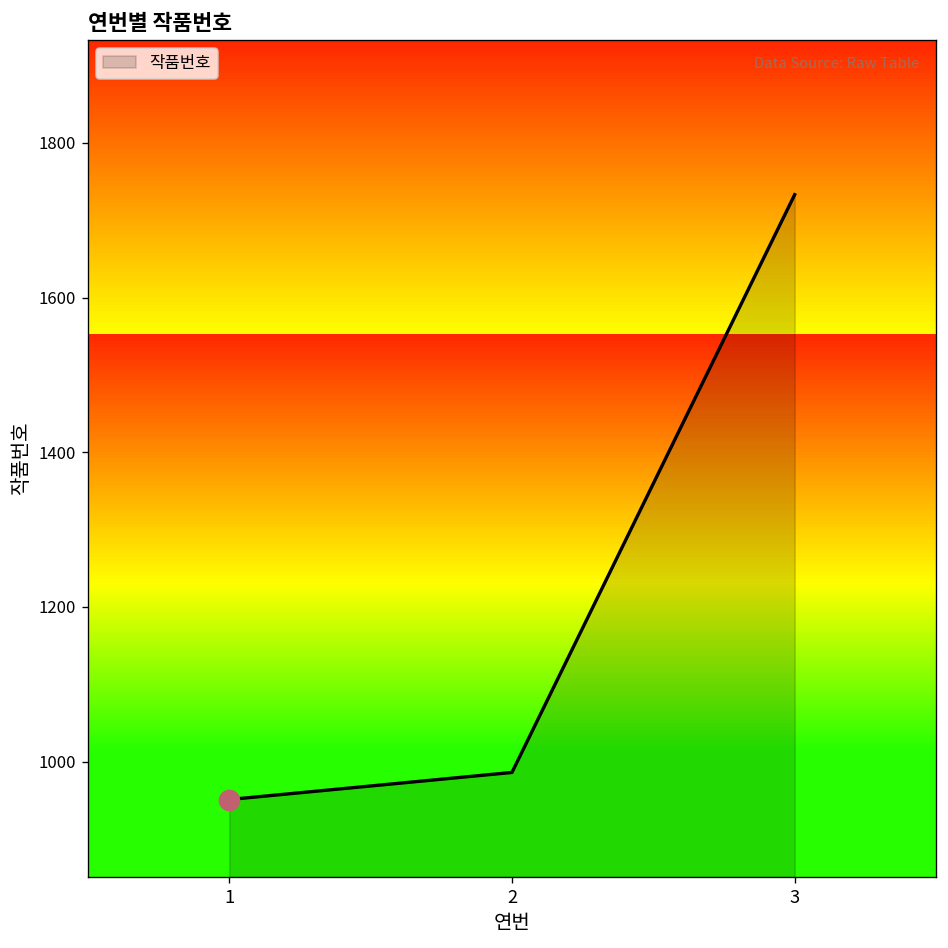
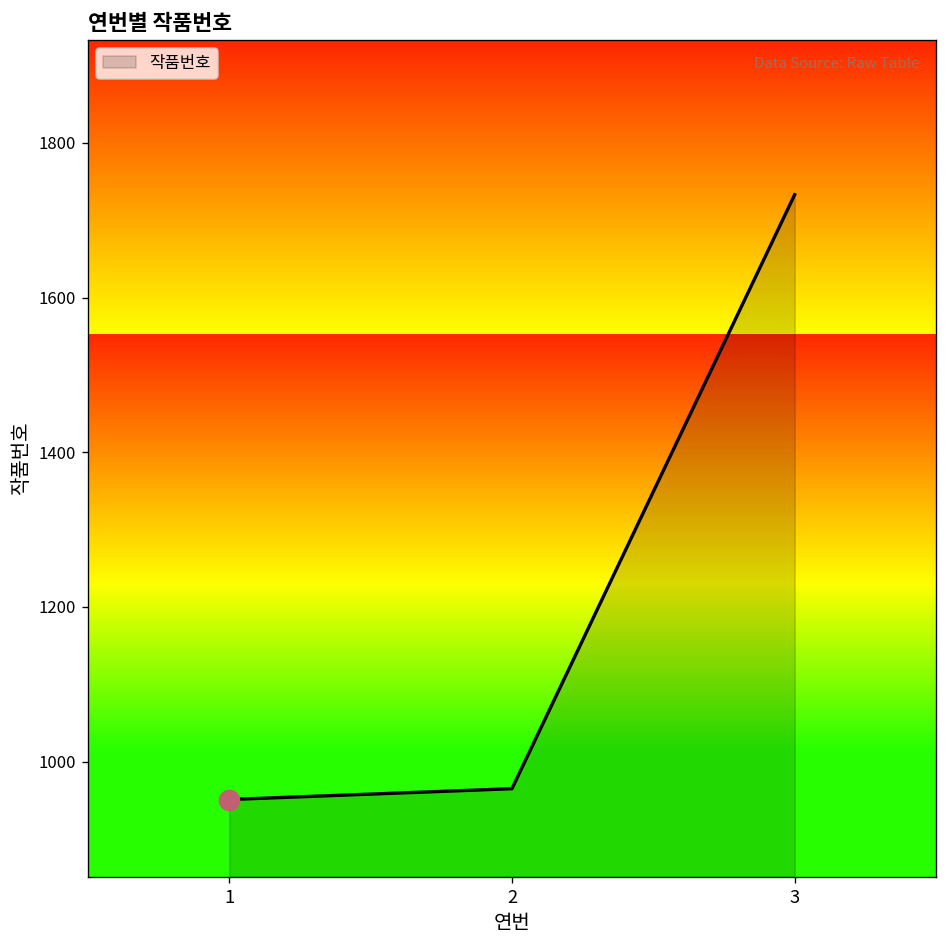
작품번호, 2: 990 -> 970
